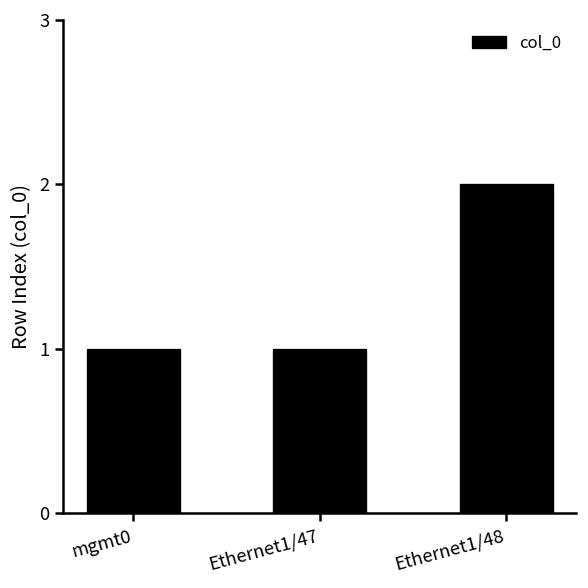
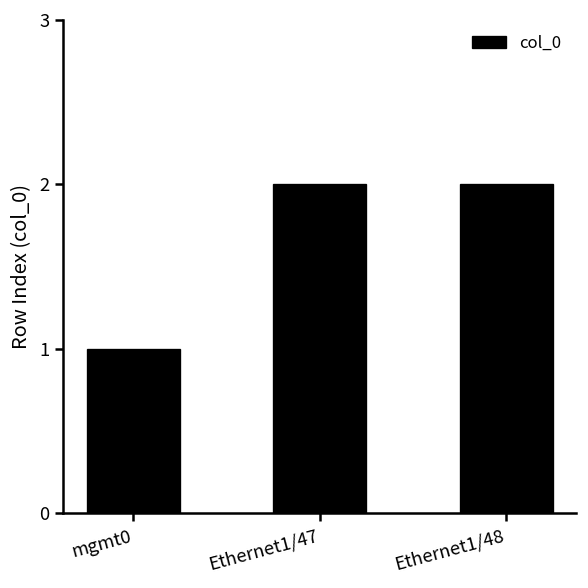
Ethernet1/47: 1 -> 2
